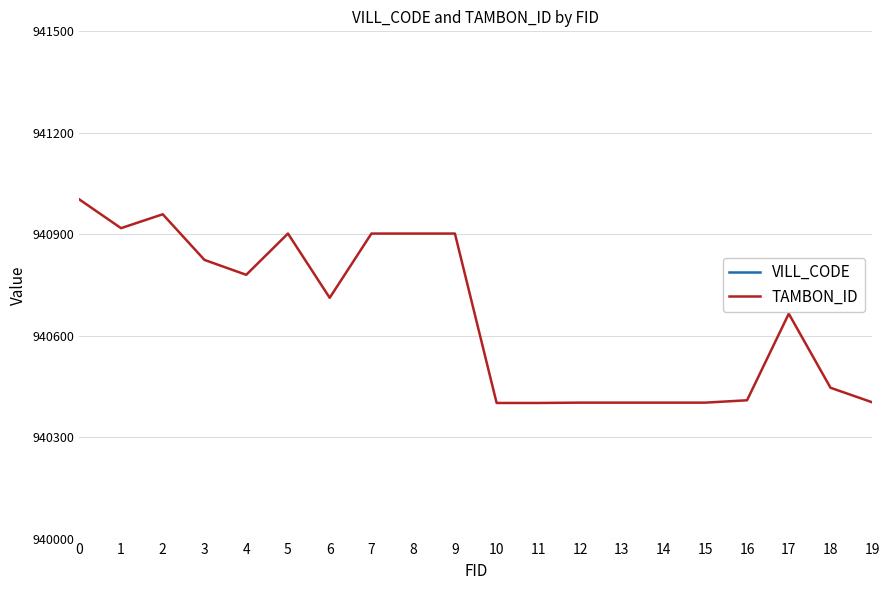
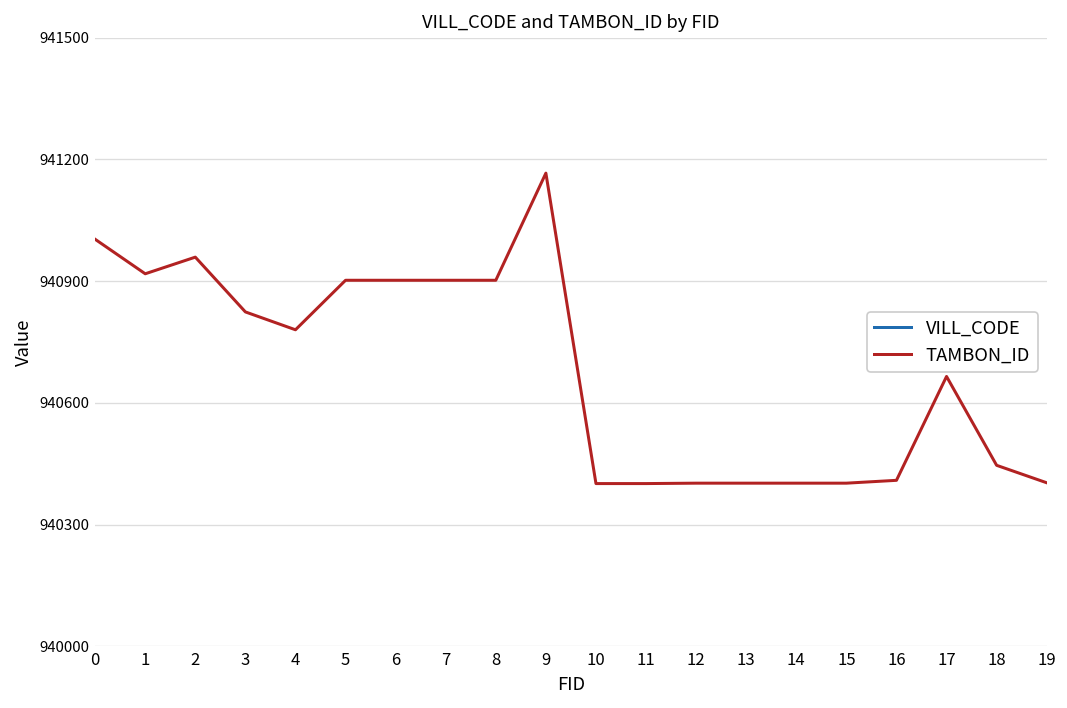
TAMBON_ID, 6: 940710 -> 940900
TAMBON_ID, 9: 940900 -> 941170
